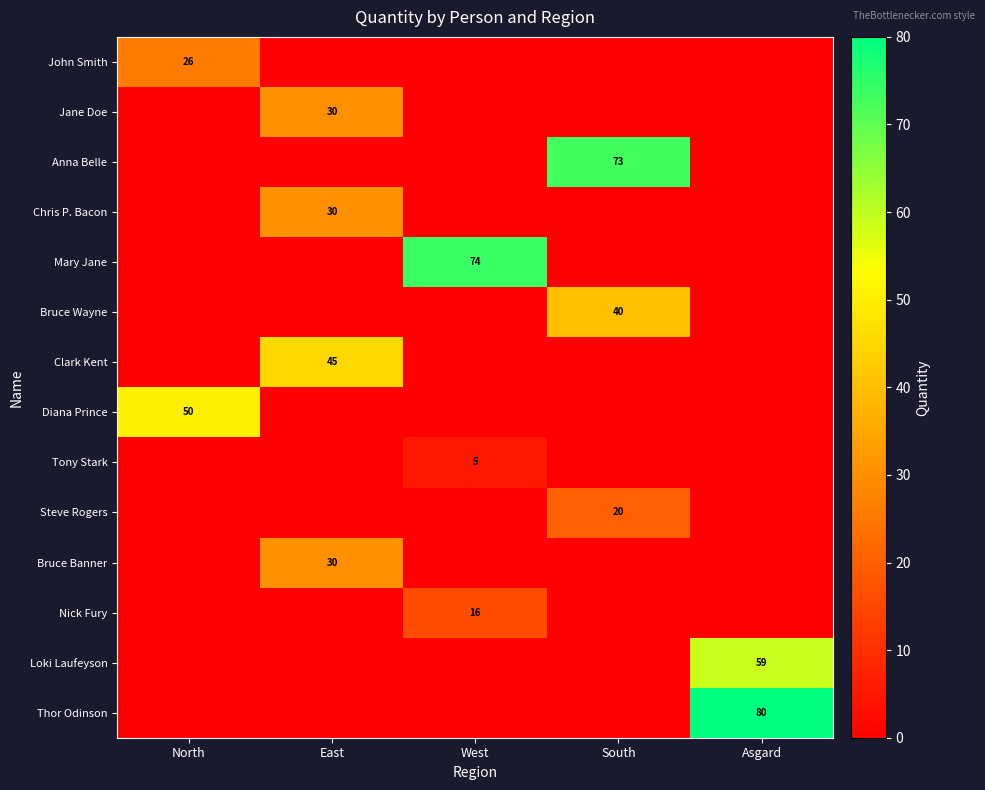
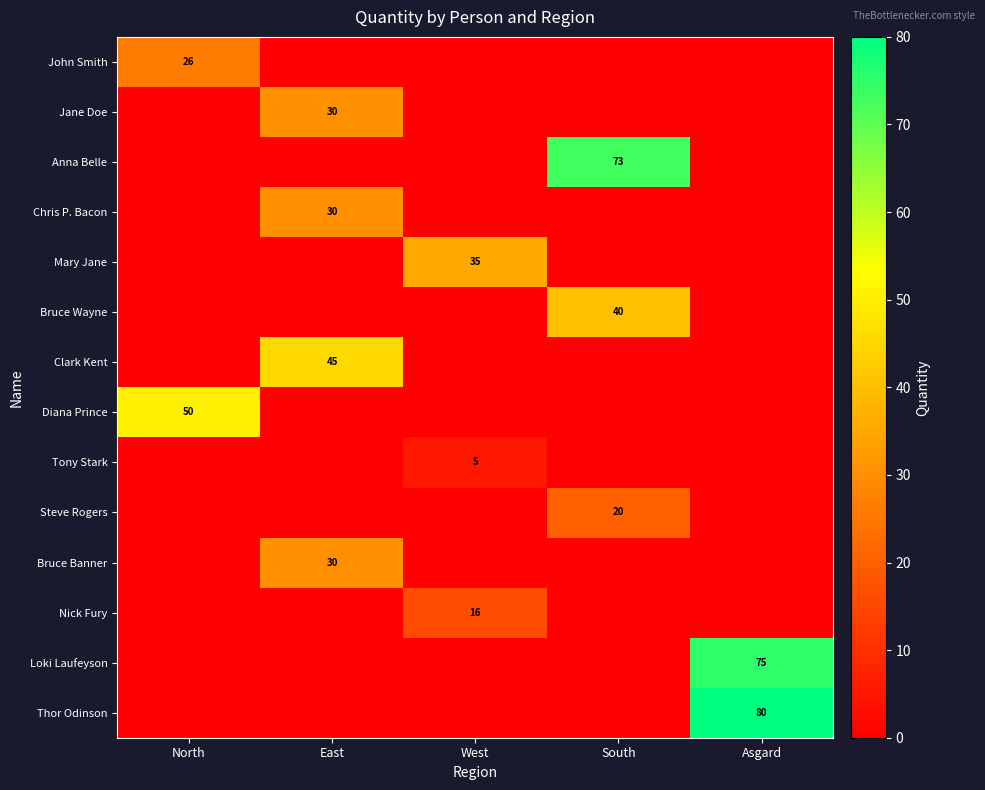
Mary Jane, West: 74 -> 35
Loki Laufeyson, Asgard: 59 -> 75
